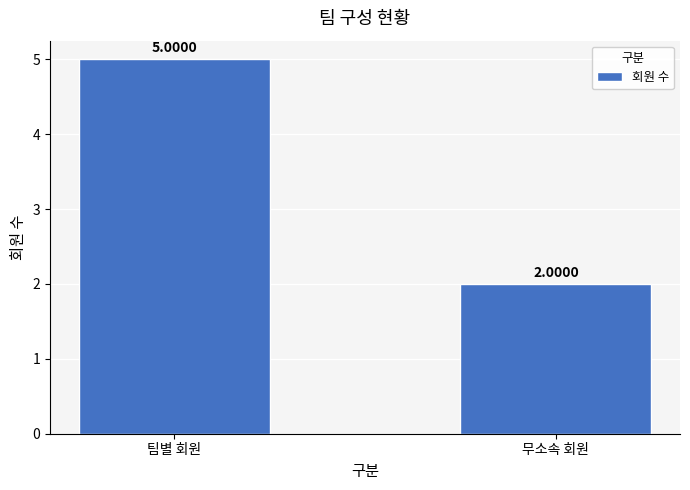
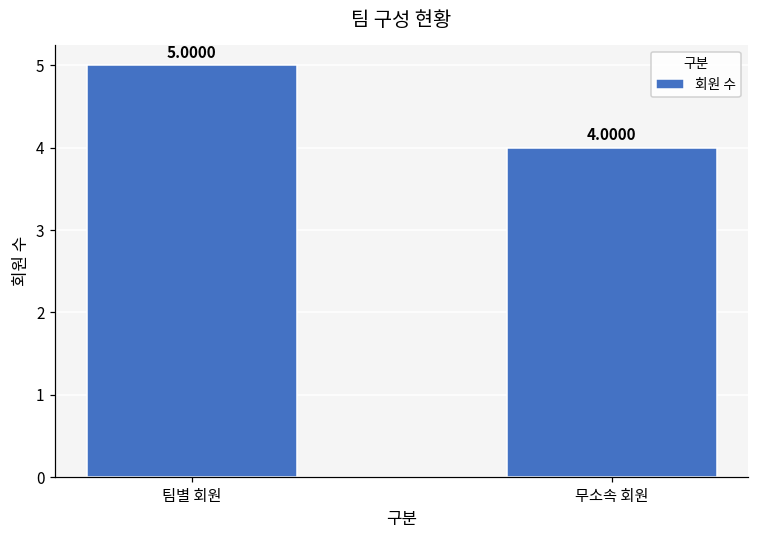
무소속 회원: 2.0000 -> 4.0000
